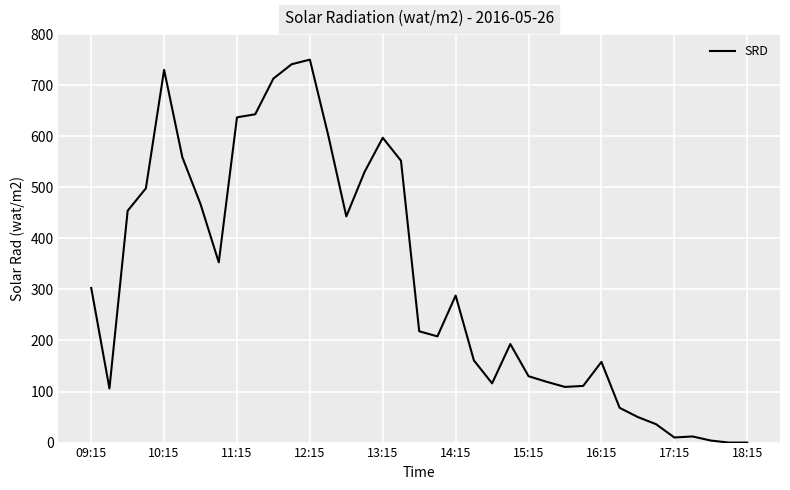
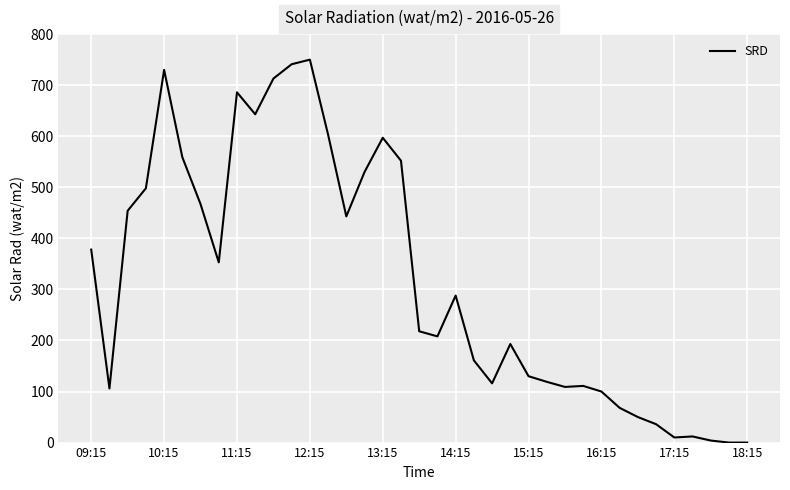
09:15: 300 -> 380
11:15: 640 -> 690
16:15: 160 -> 100
